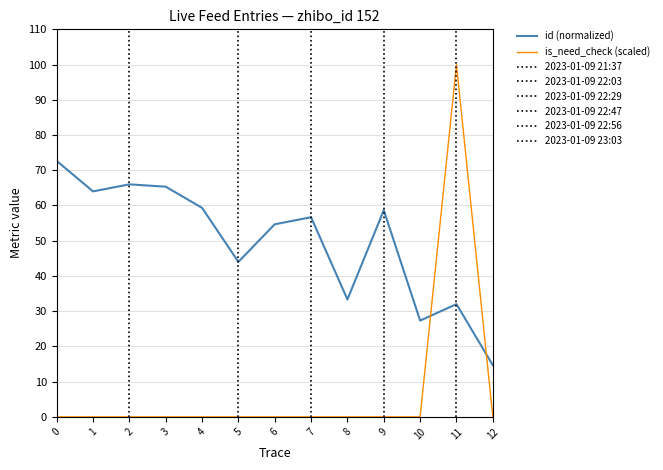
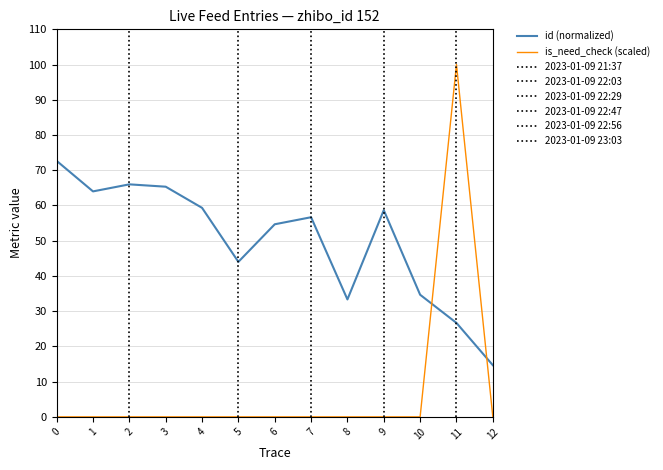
id (normalized), 10: 27 -> 35
id (normalized), 11: 32 -> 27
